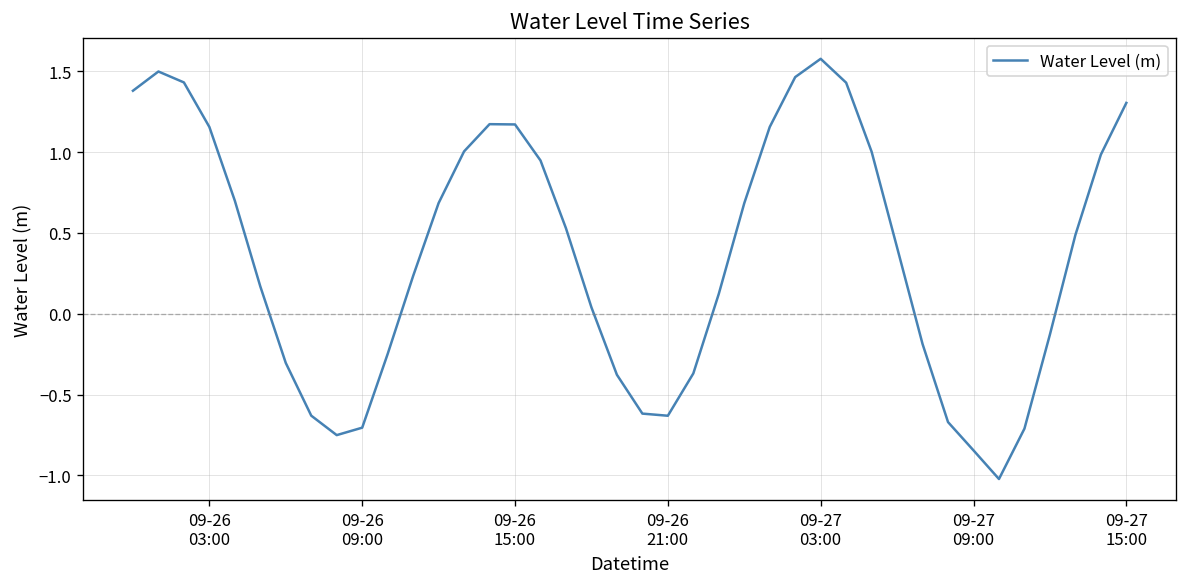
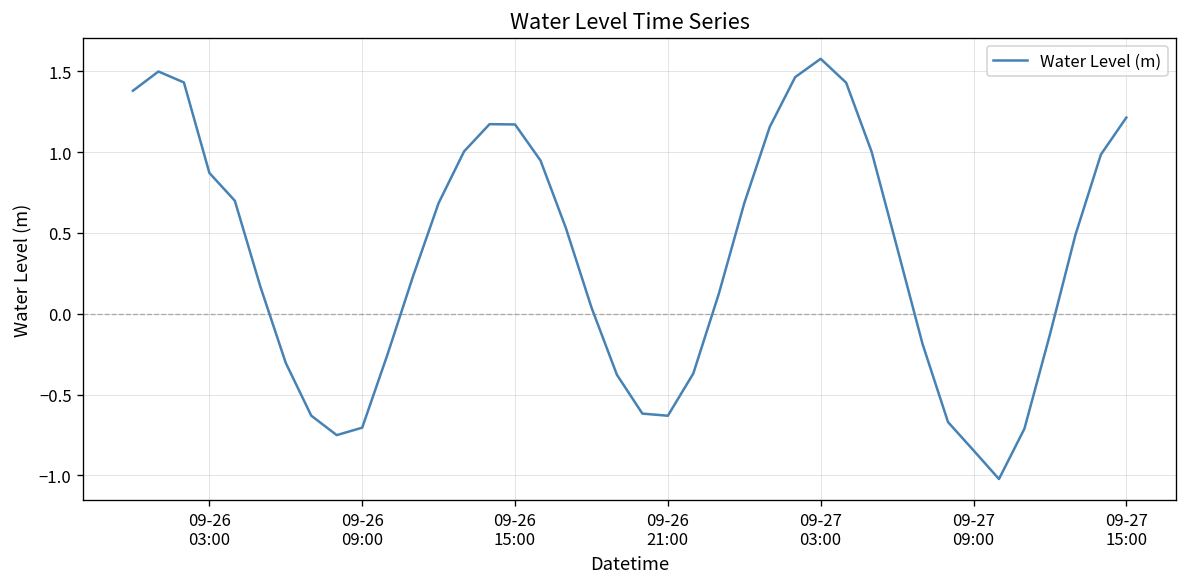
09-26 03:00: 1.16 -> 0.87
09-27 15:00: 1.31 -> 1.21
